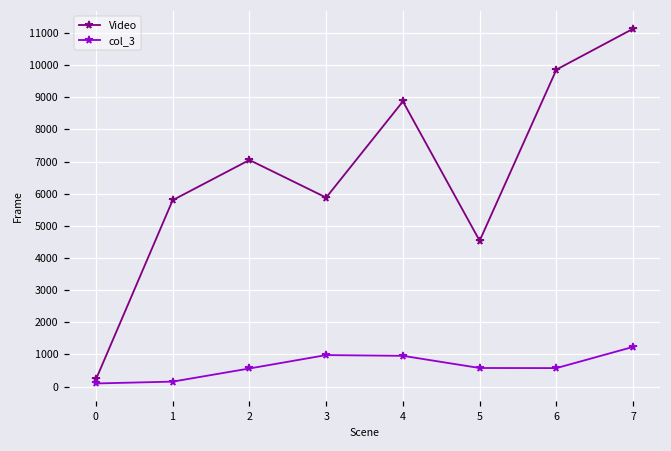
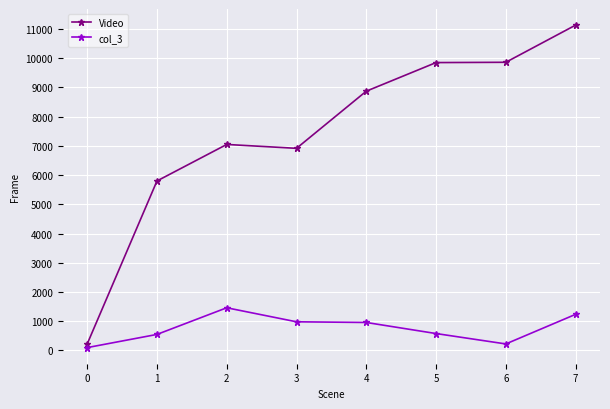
col_3, 1: 200 -> 500
col_3, 2: 600 -> 1500
Video, 3: 5900 -> 6900
Video, 5: 4500 -> 9900
col_3, 6: 600 -> 200
